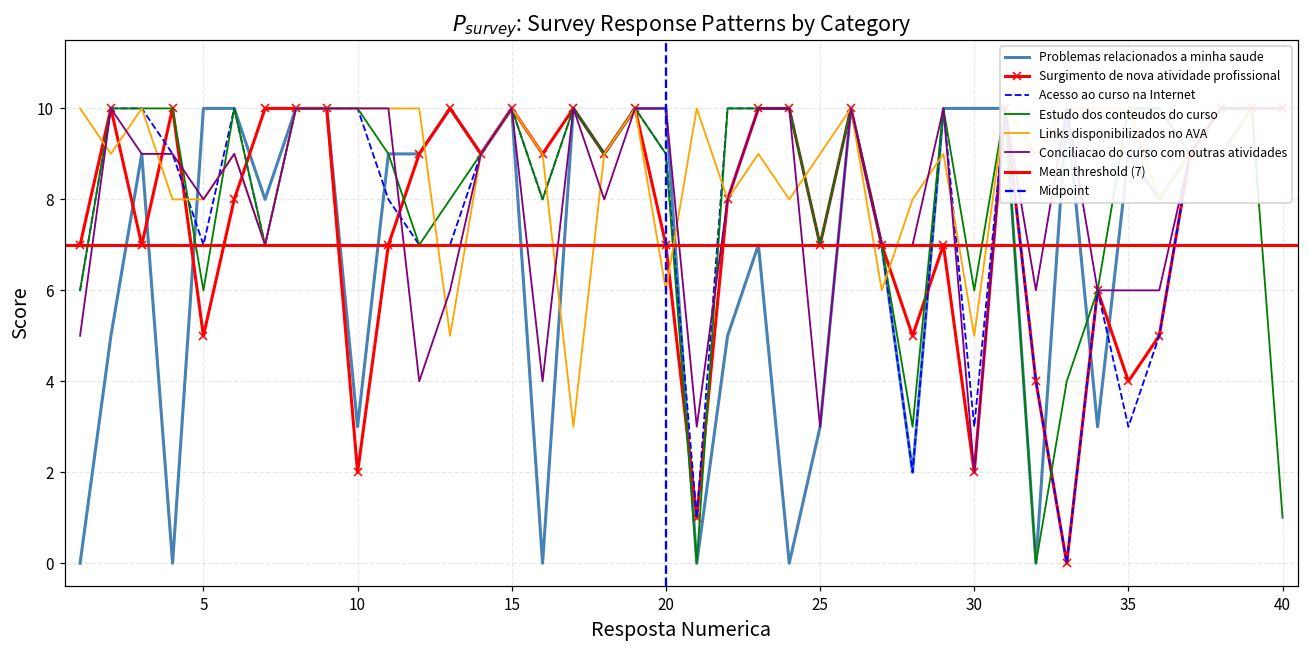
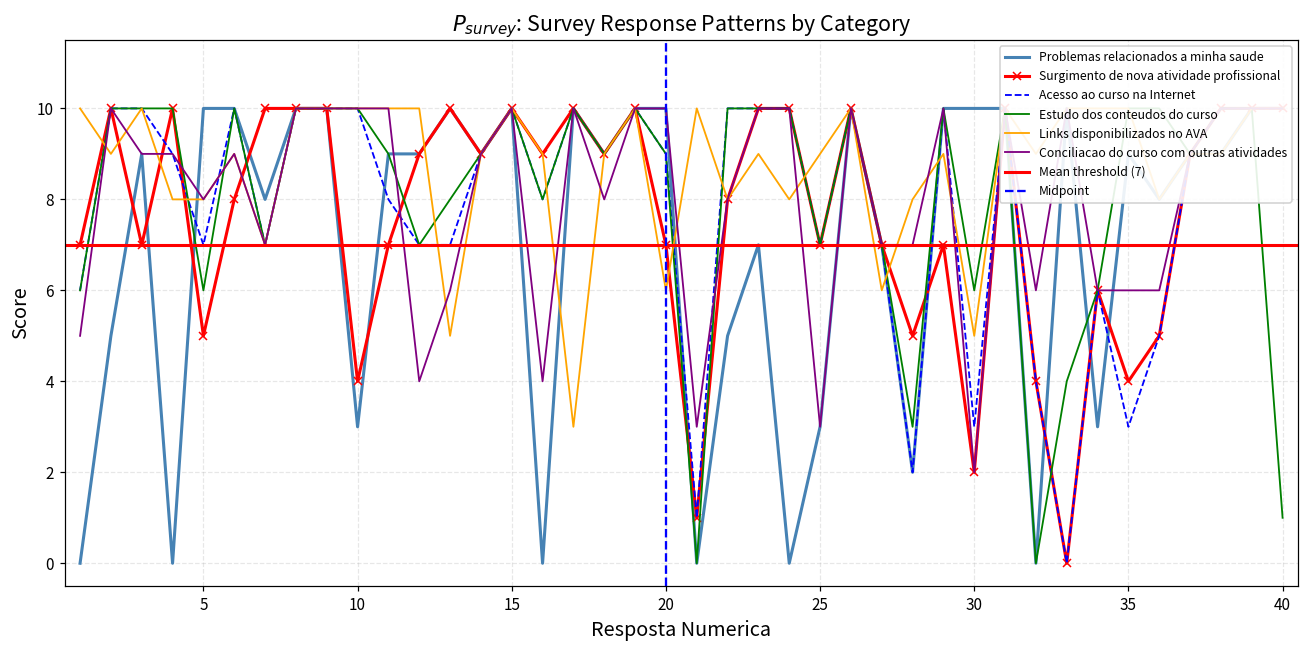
Surgimento de nova atividade profissional, 10: 2 -> 4
